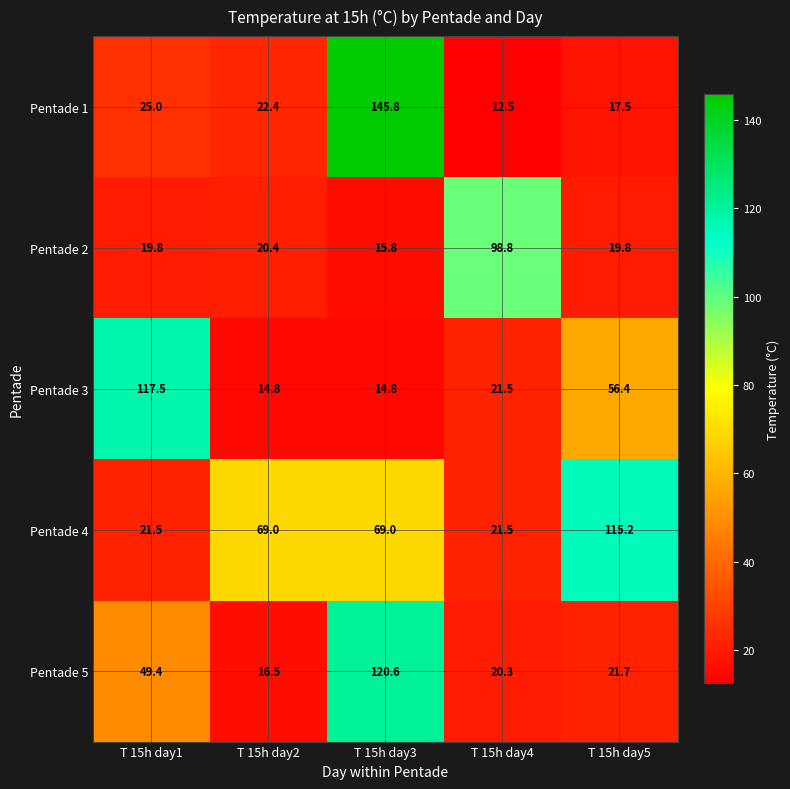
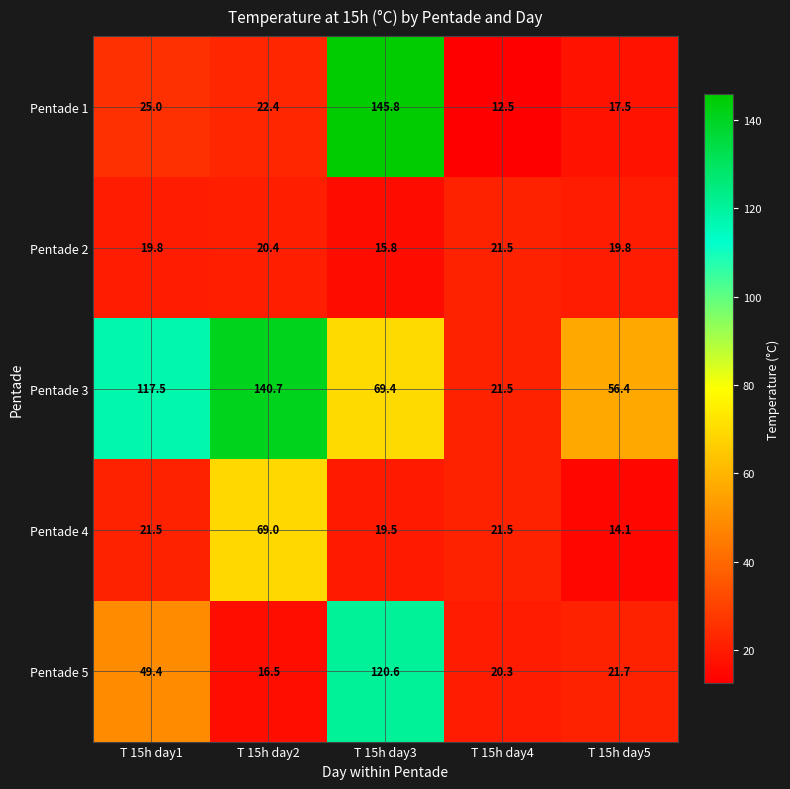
Pentade 2, T 15h day4: 98.8 -> 21.5
Pentade 3, T 15h day2: 14.8 -> 140.7
Pentade 3, T 15h day3: 14.8 -> 69.4
Pentade 4, T 15h day3: 69.0 -> 19.5
Pentade 4, T 15h day5: 115.2 -> 14.1
